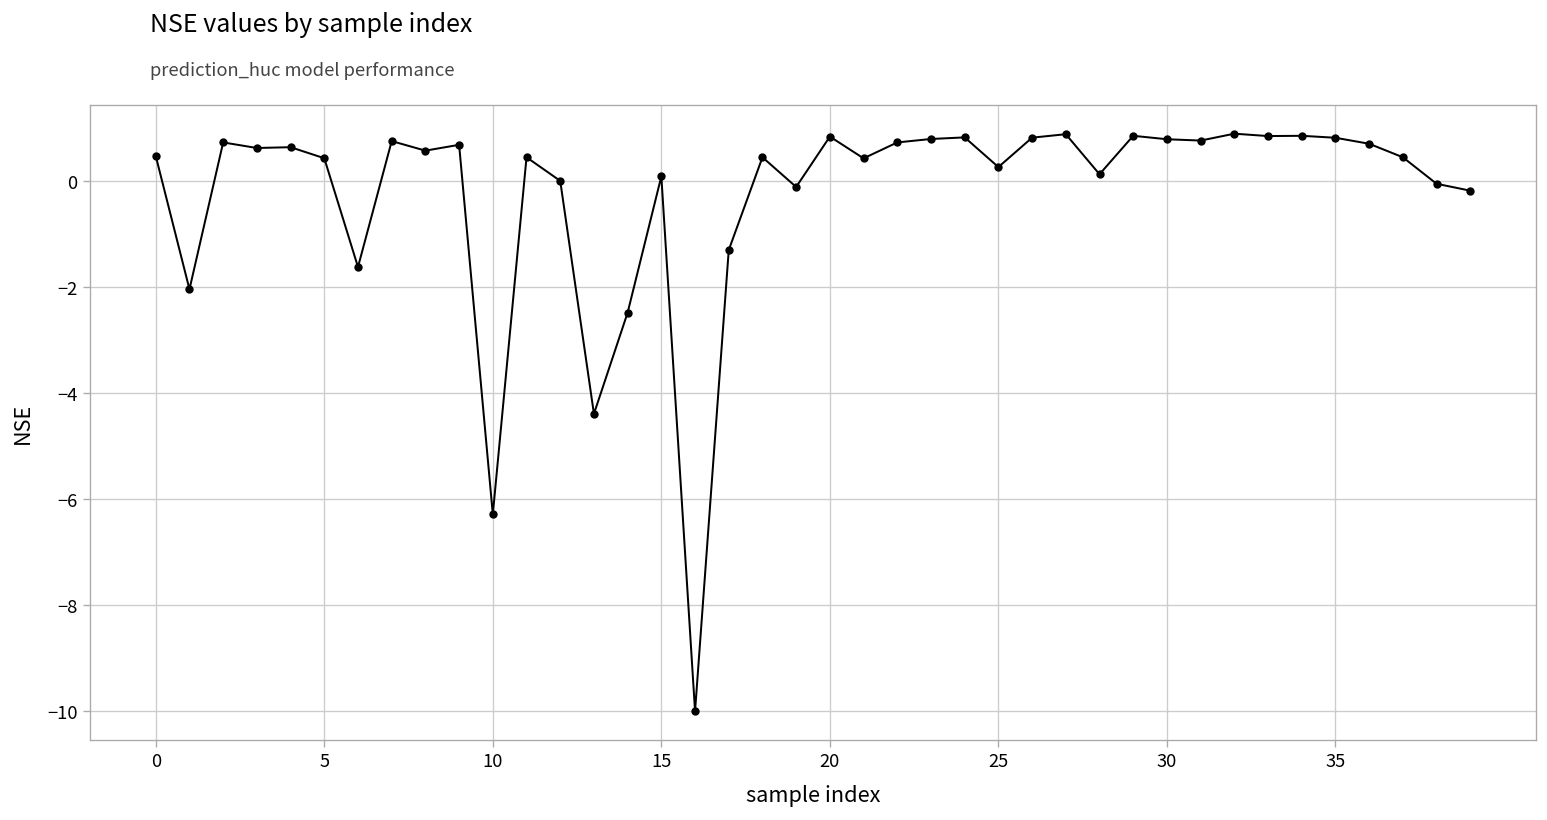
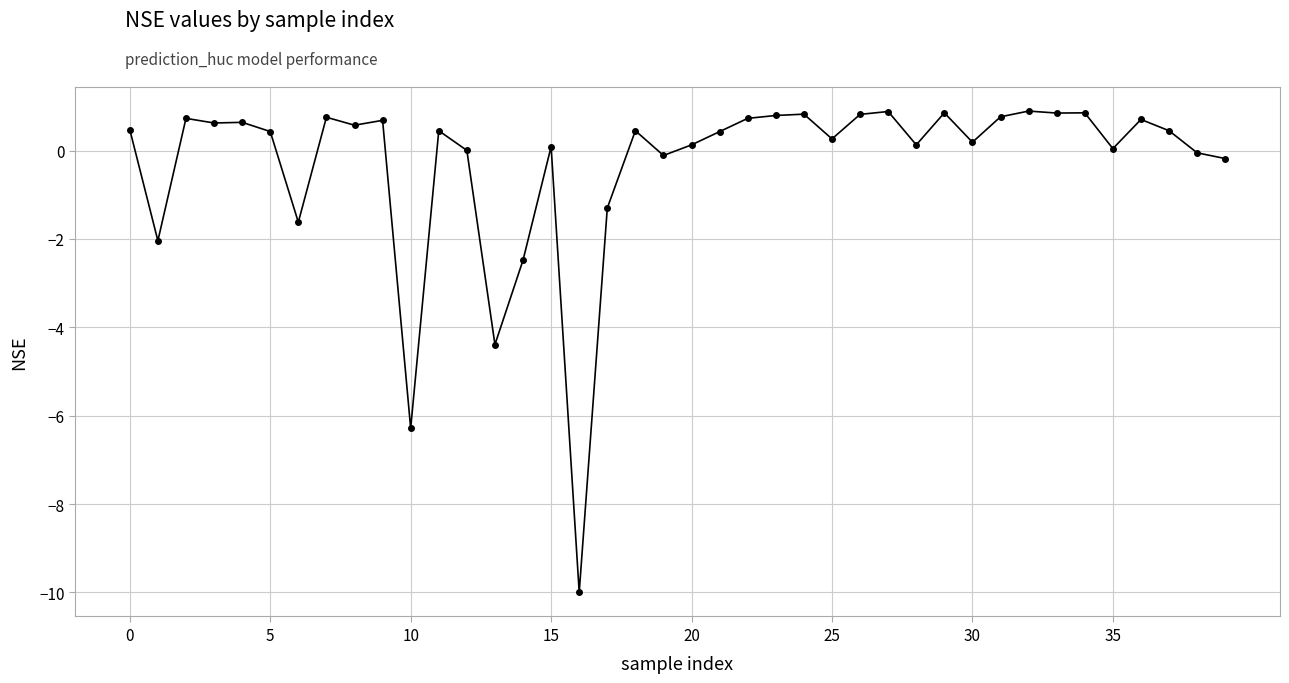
20: 0.8 -> 0.1
30: 0.8 -> 0.2
35: 0.8 -> 0.0
